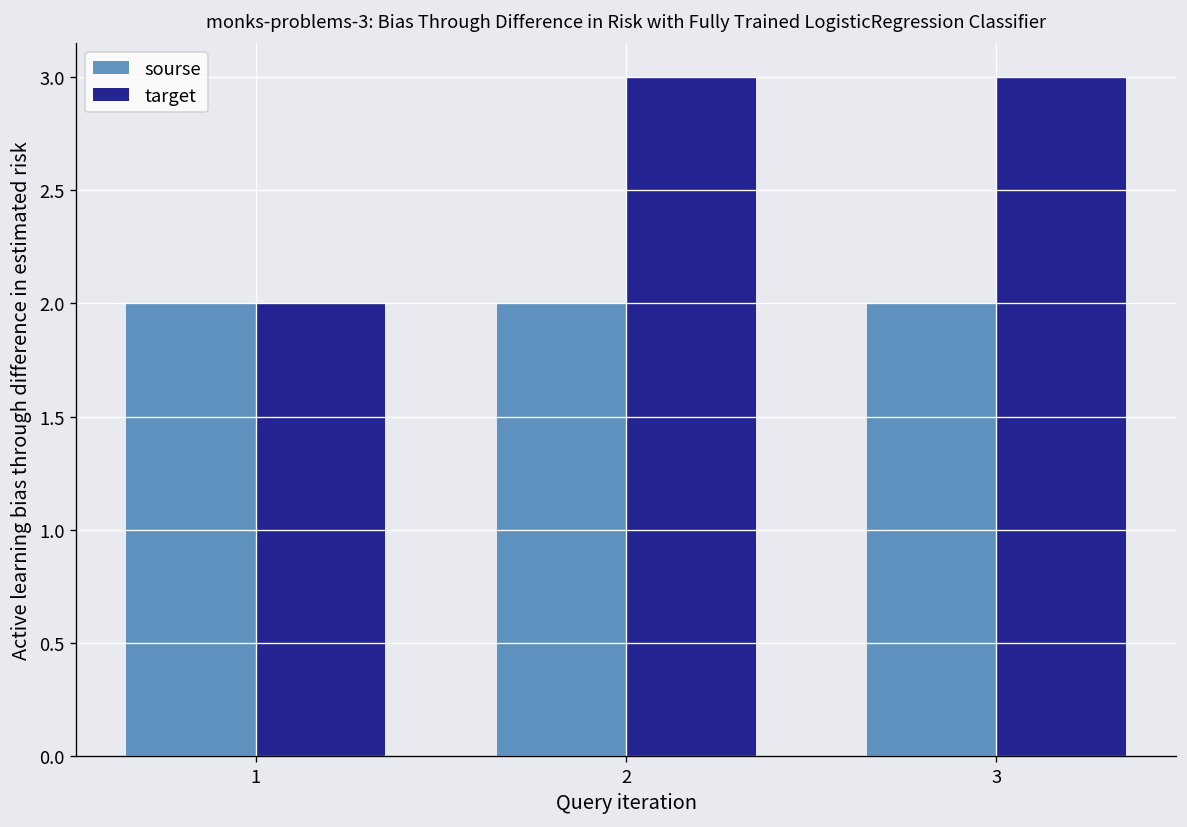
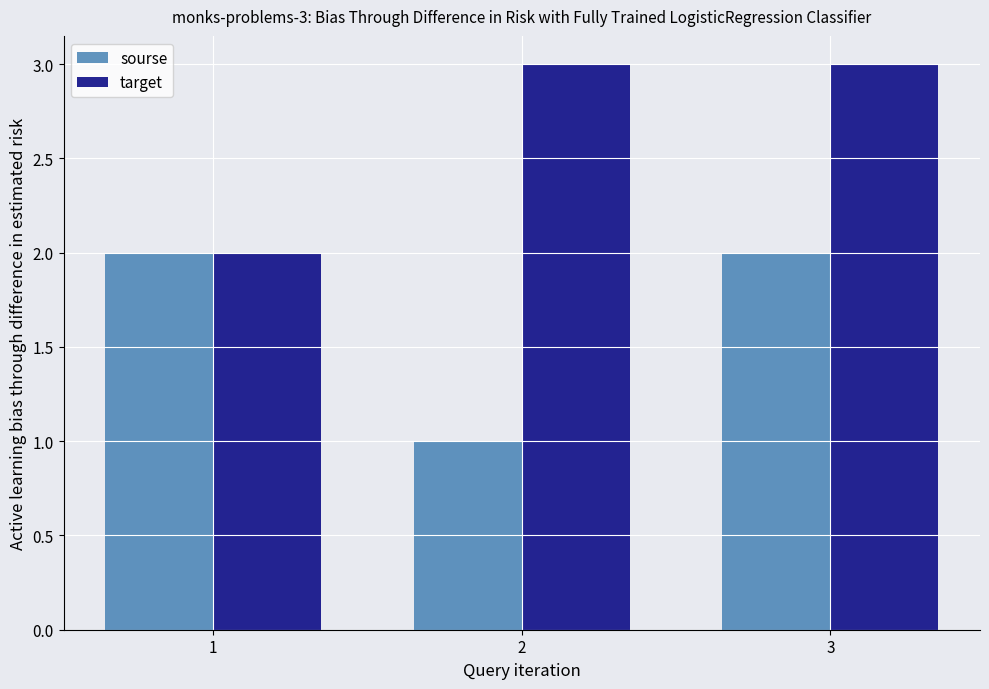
sourse, 2: 2 -> 1
